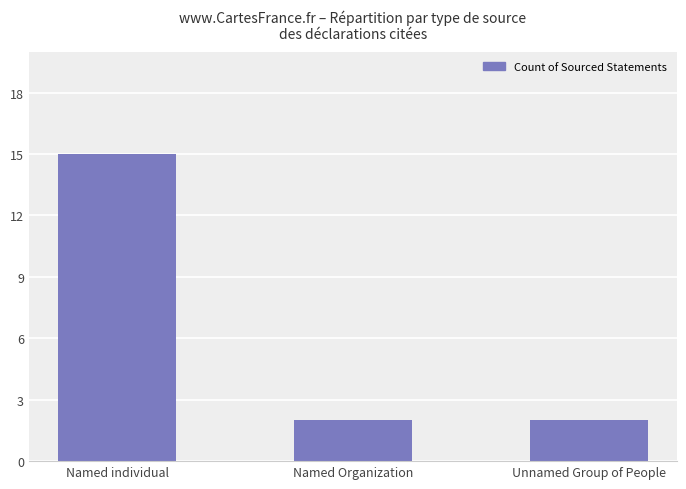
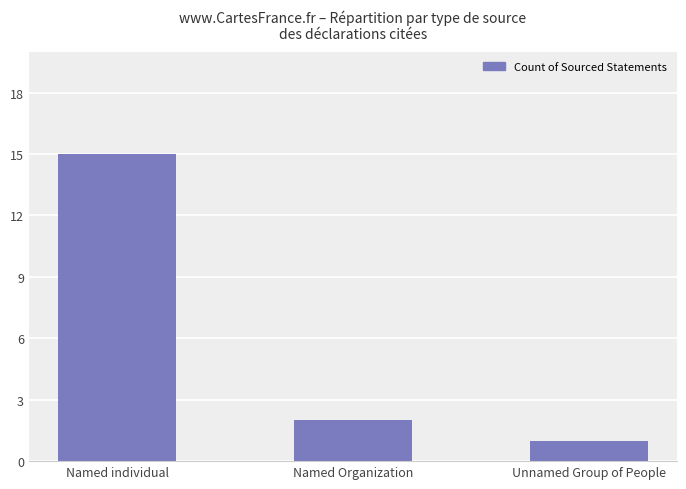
Unnamed Group of People: 2 -> 1
